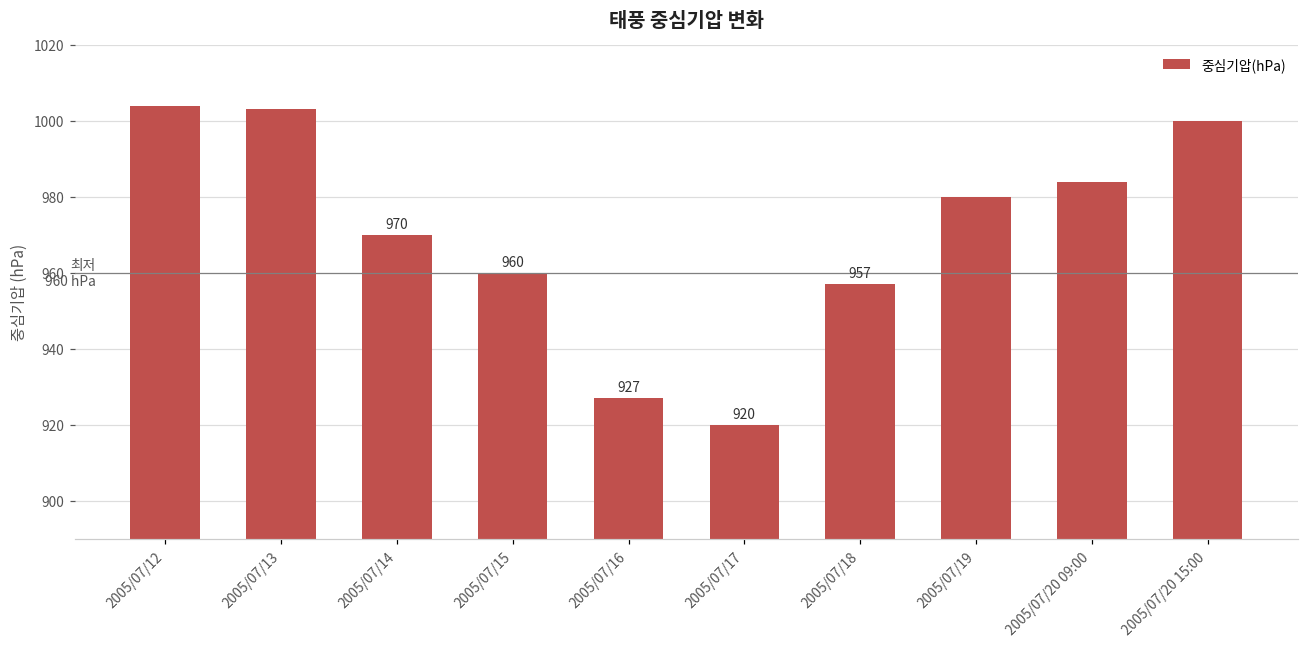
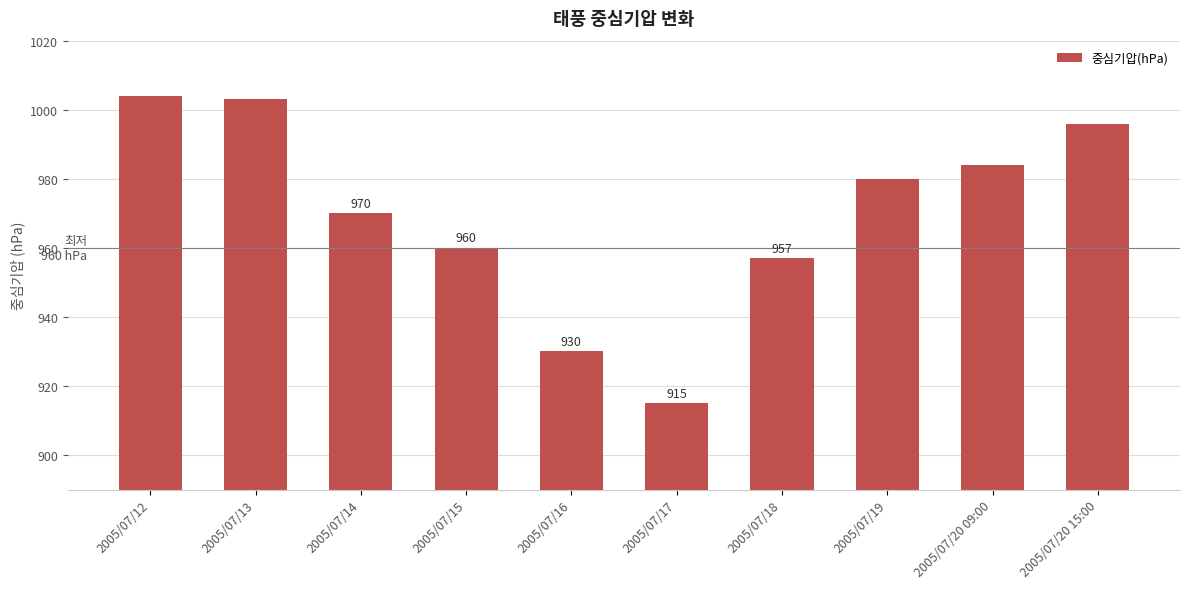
2005/07/16: 927 -> 930
2005/07/17: 920 -> 915
2005/07/20 15:00: 1000 -> 996
